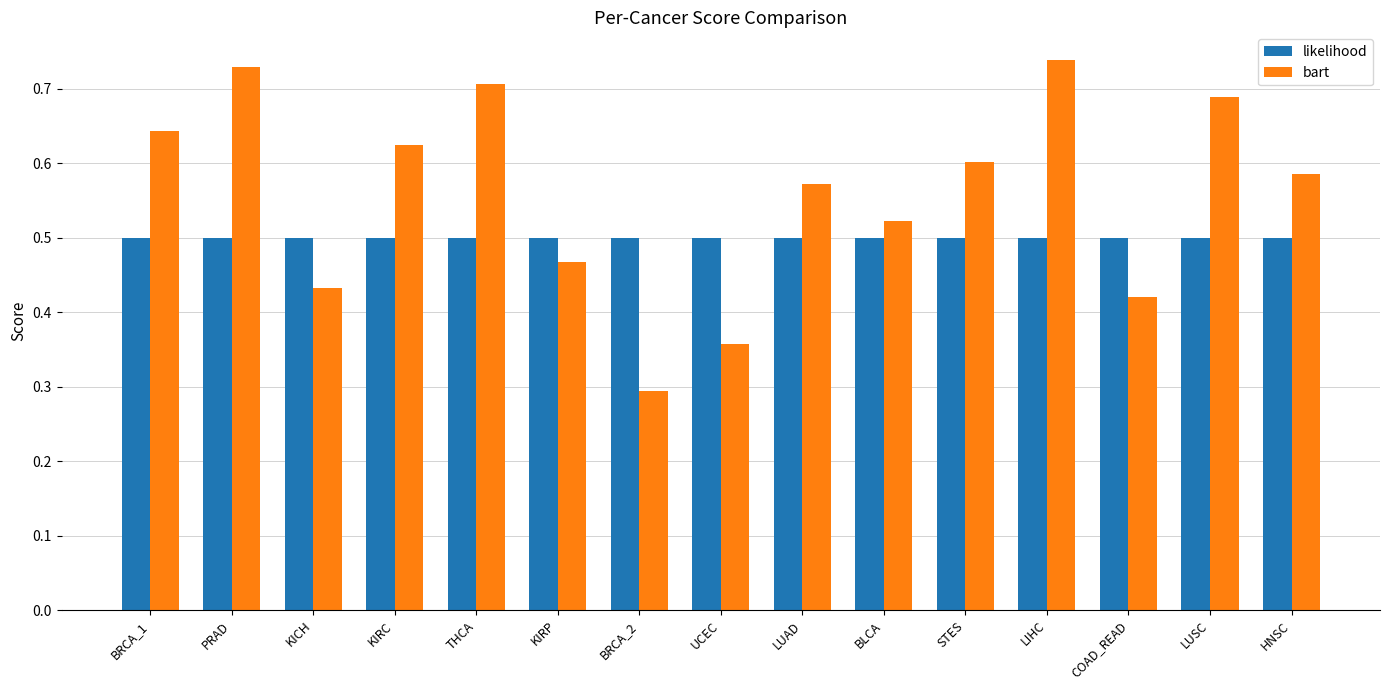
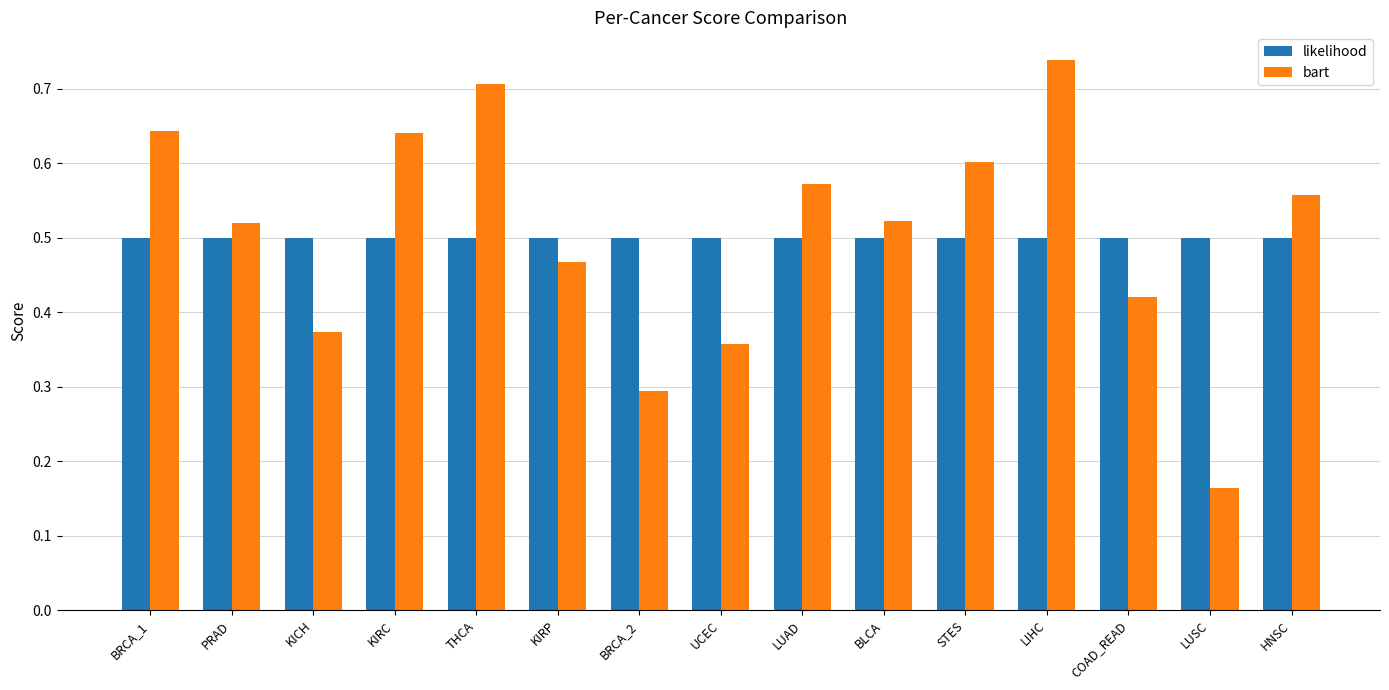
bart, PRAD: 0.73 -> 0.52
bart, KICH: 0.43 -> 0.37
bart, KIRC: 0.63 -> 0.64
bart, LUSC: 0.69 -> 0.16
bart, HNSC: 0.59 -> 0.56
